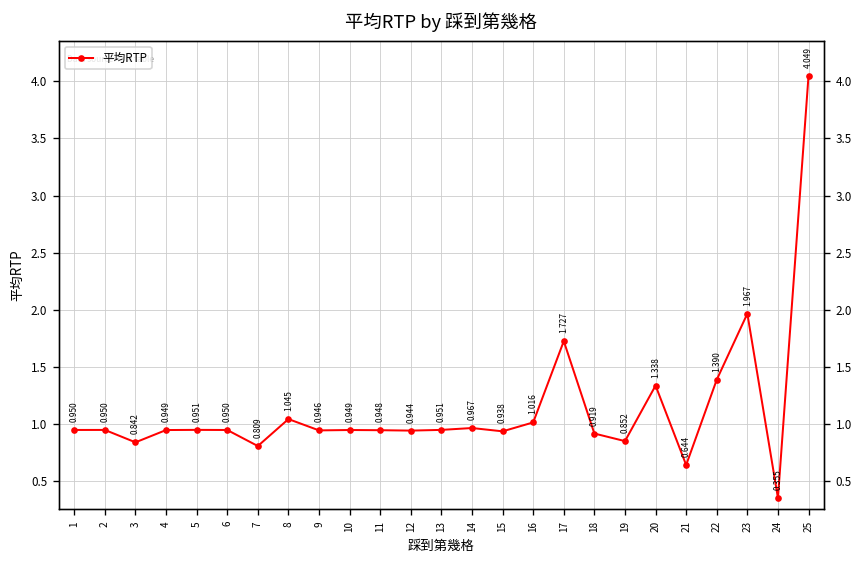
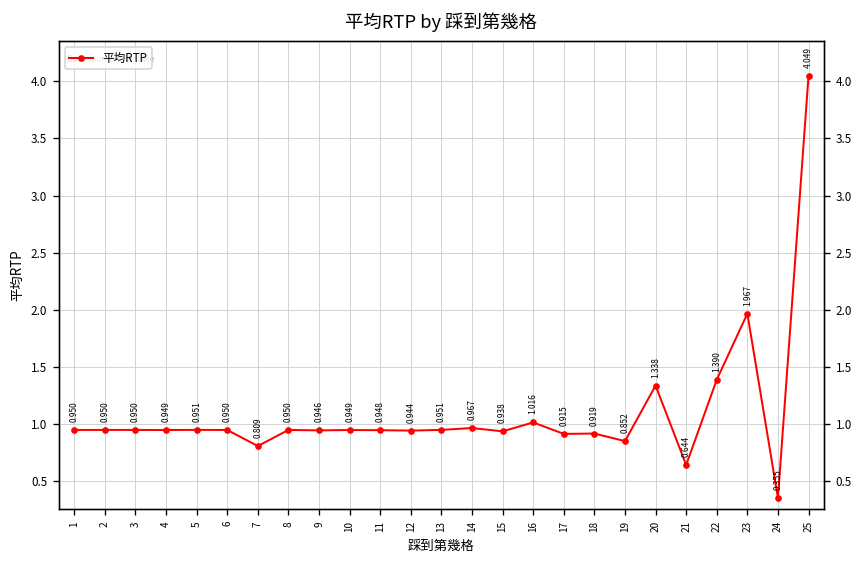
3: 0.842 -> 0.950
8: 1.045 -> 0.950
17: 1.727 -> 0.915
